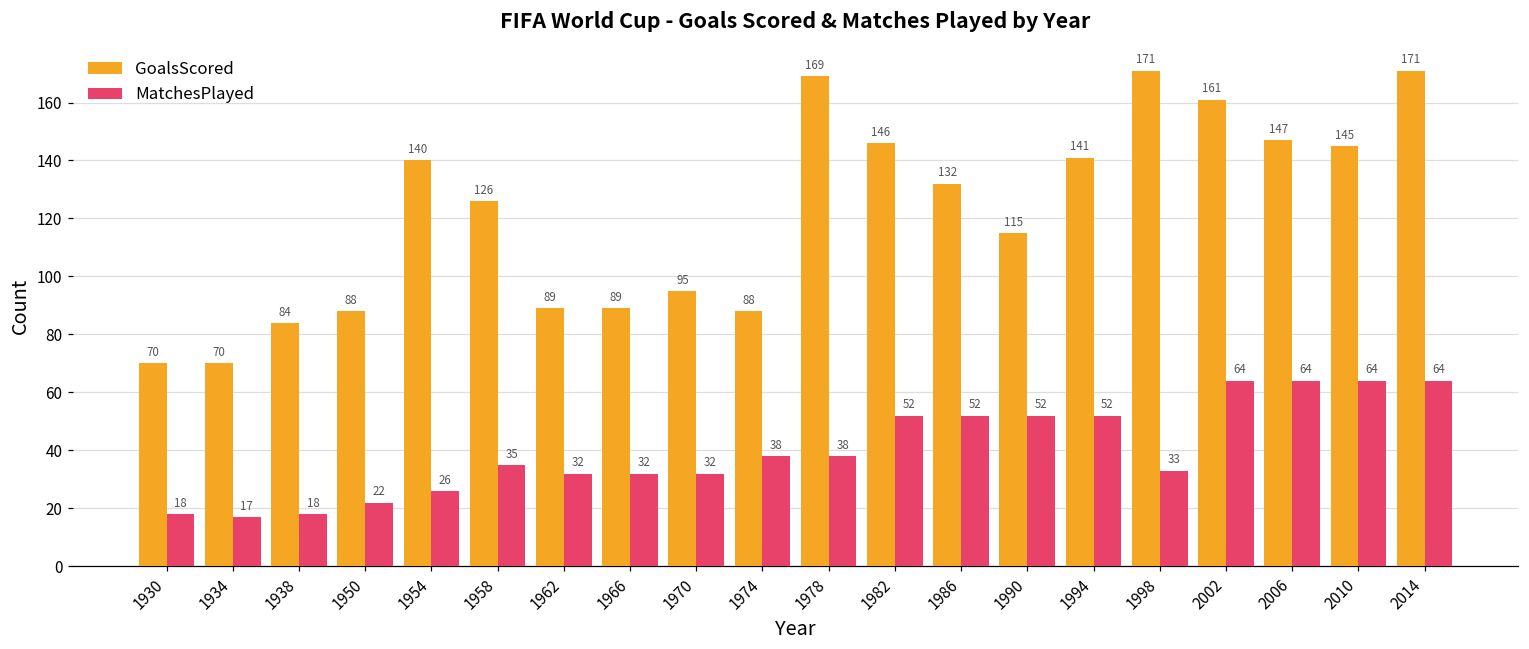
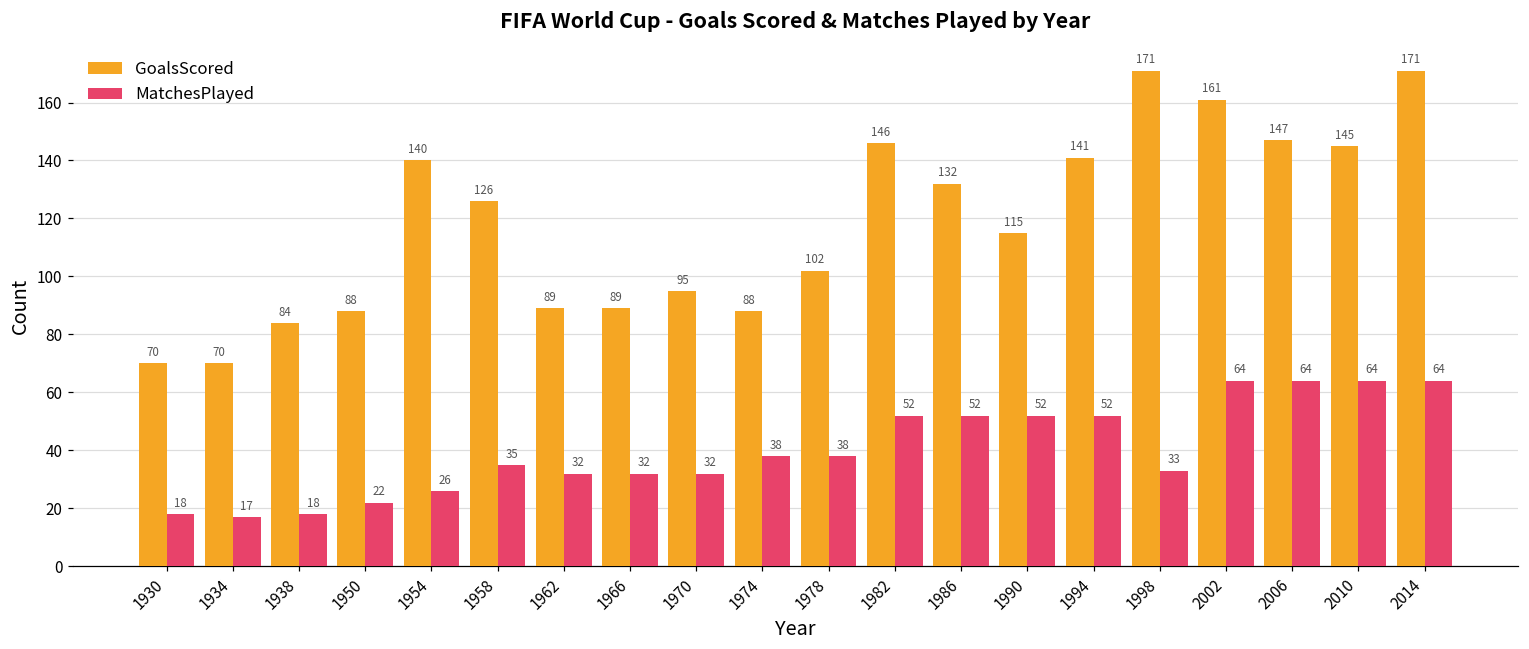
GoalsScored, 1978: 169 -> 102
